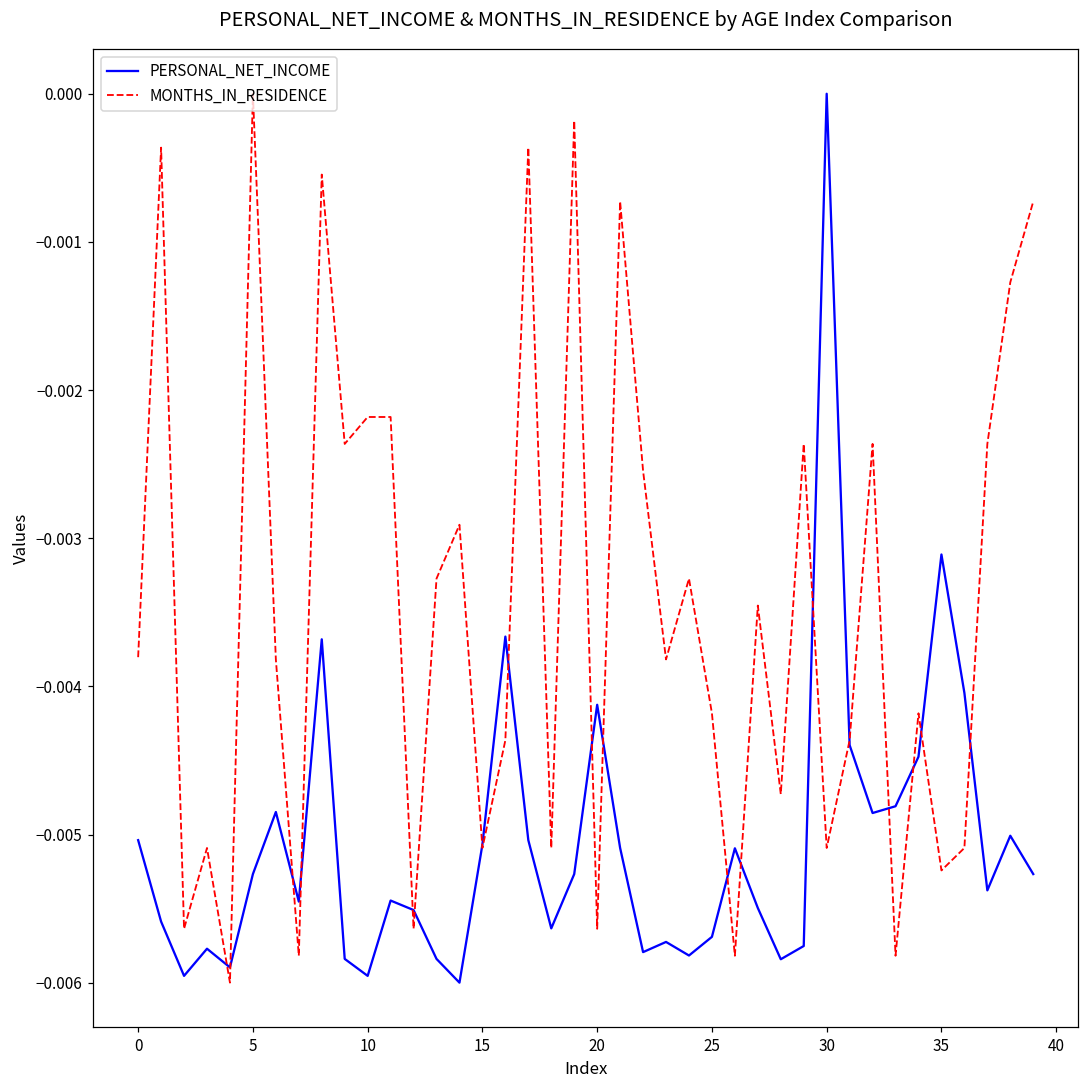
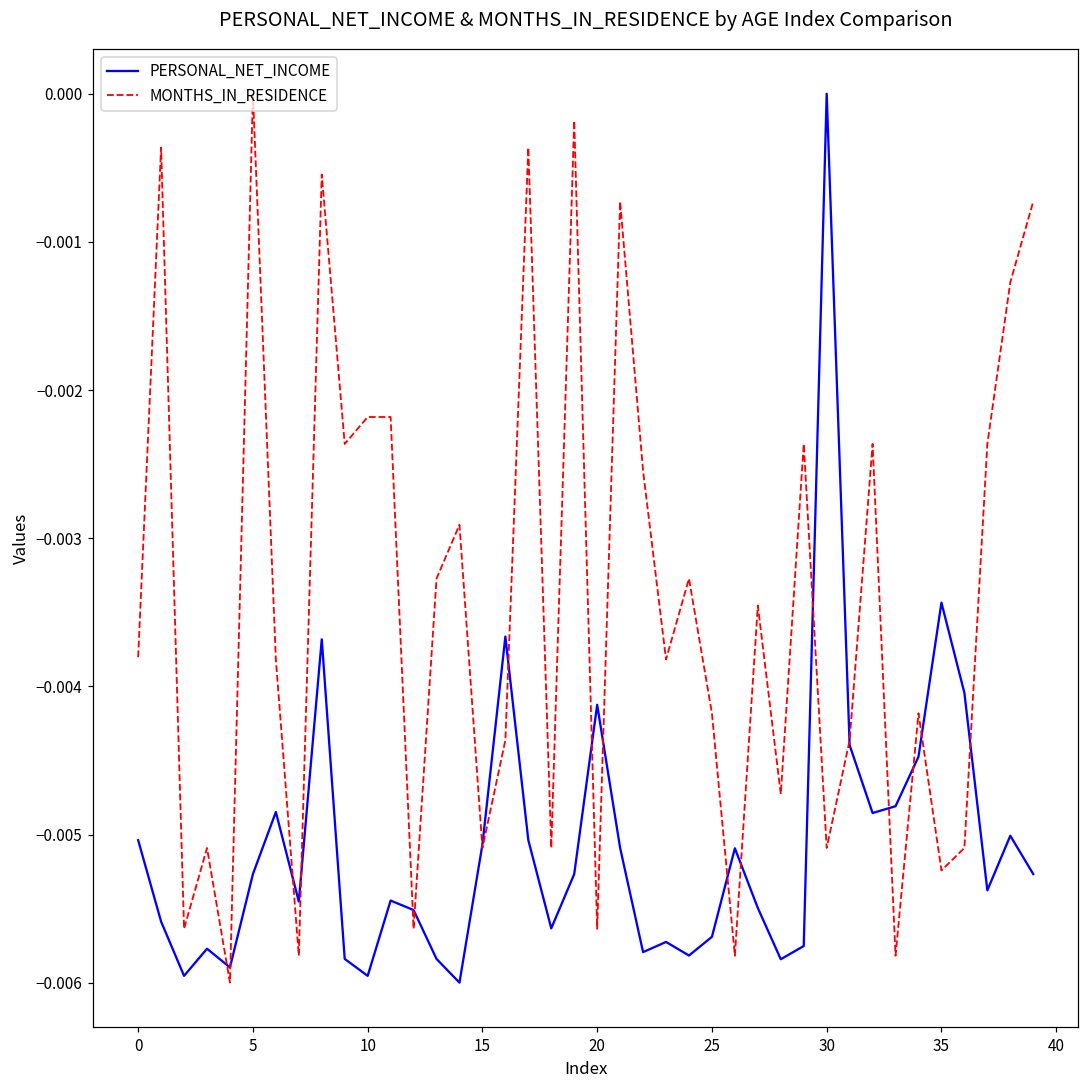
PERSONAL_NET_INCOME, 35: -0.00311 -> -0.00344
